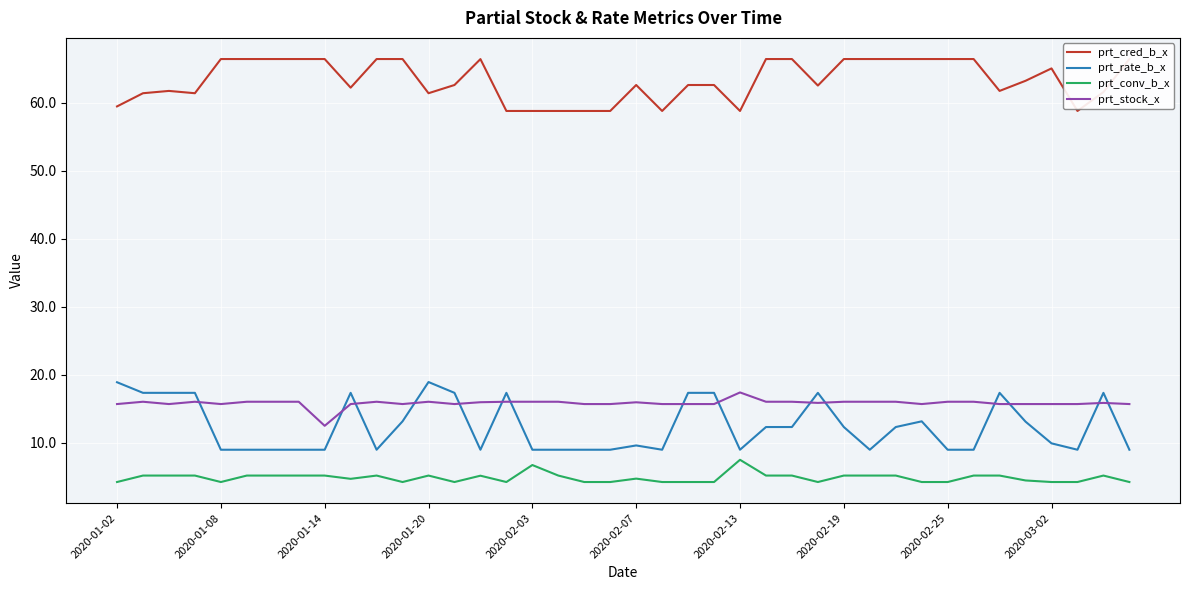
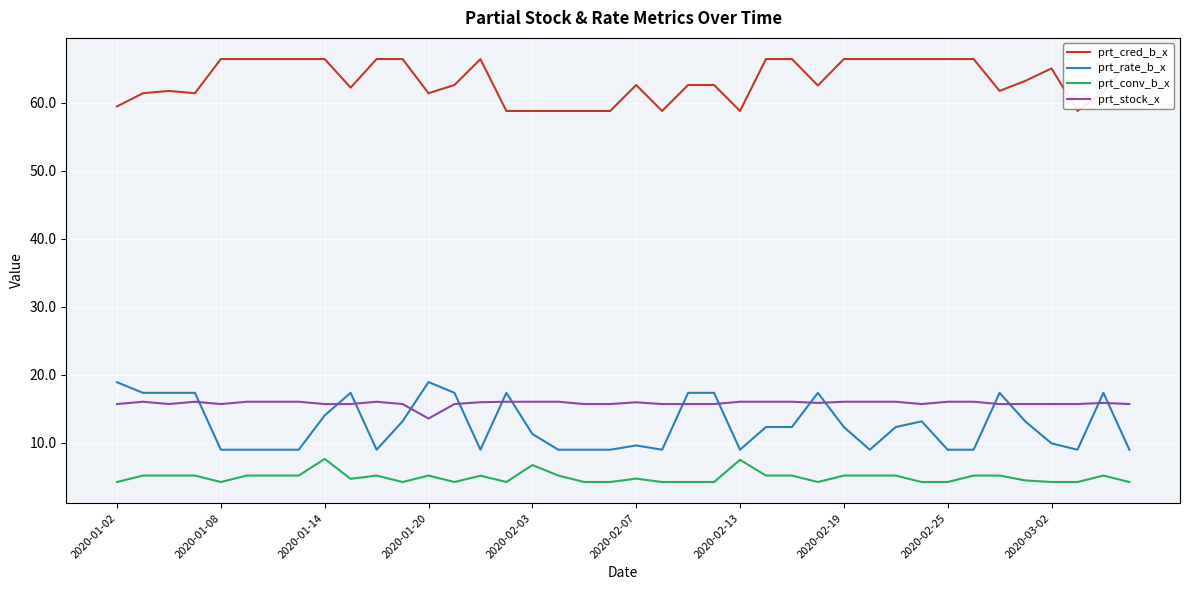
prt_rate_b_x, 2020-01-14: 9 -> 14
prt_conv_b_x, 2020-01-14: 5 -> 8
prt_stock_x, 2020-01-14: 13 -> 16
prt_stock_x, 2020-01-20: 16 -> 14
prt_rate_b_x, 2020-02-03: 9 -> 11
prt_stock_x, 2020-02-13: 17 -> 16
